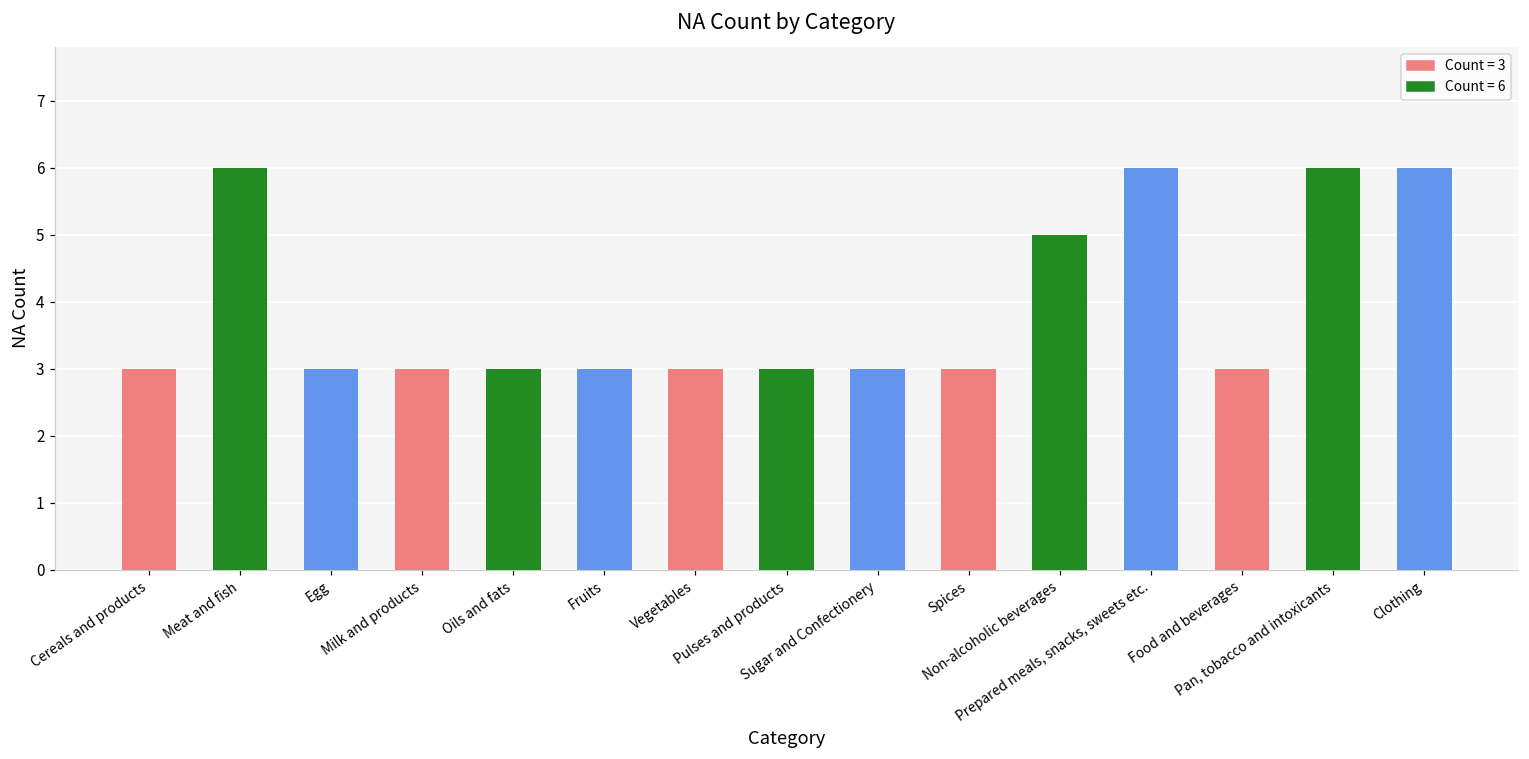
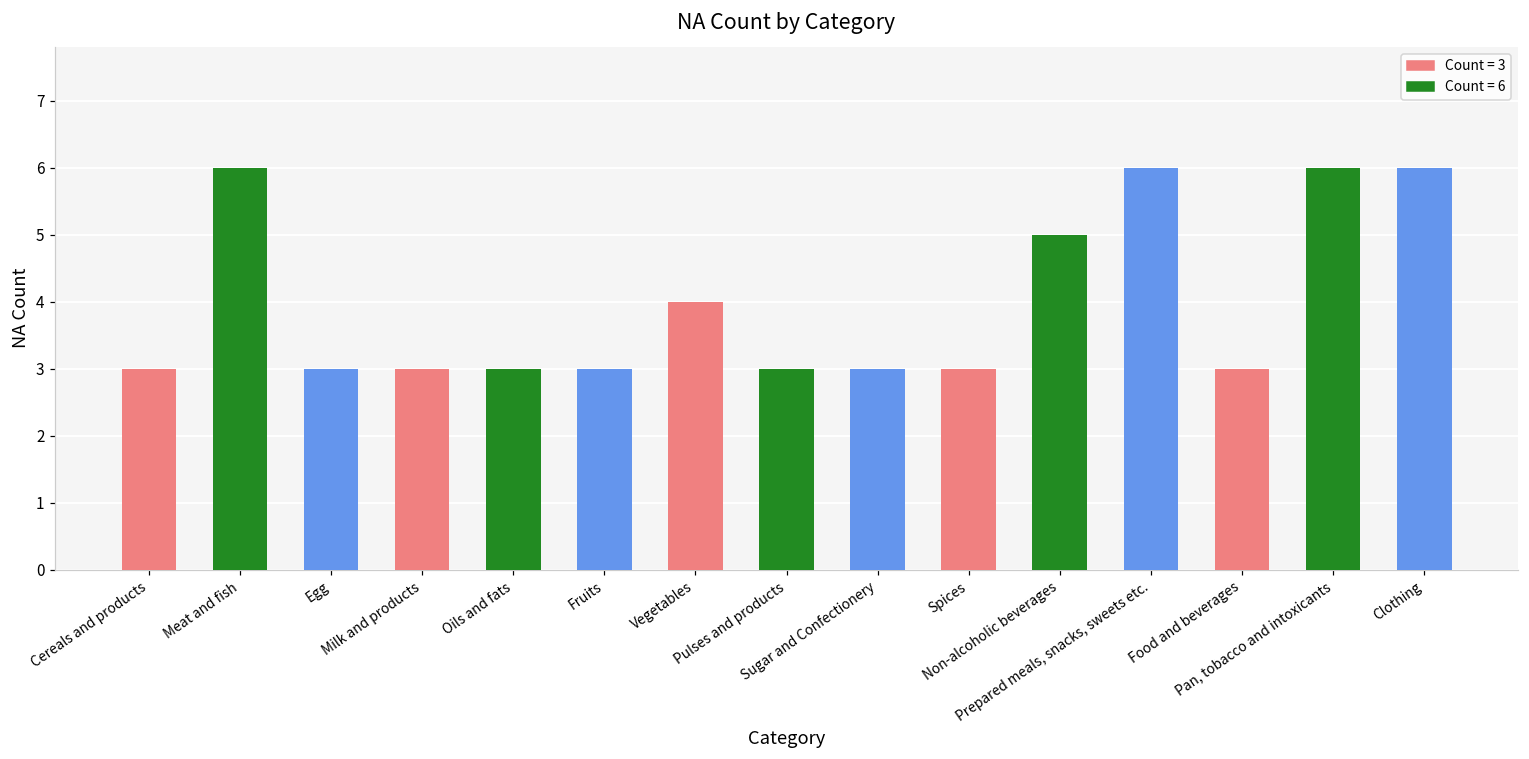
Vegetables: 3 -> 4
